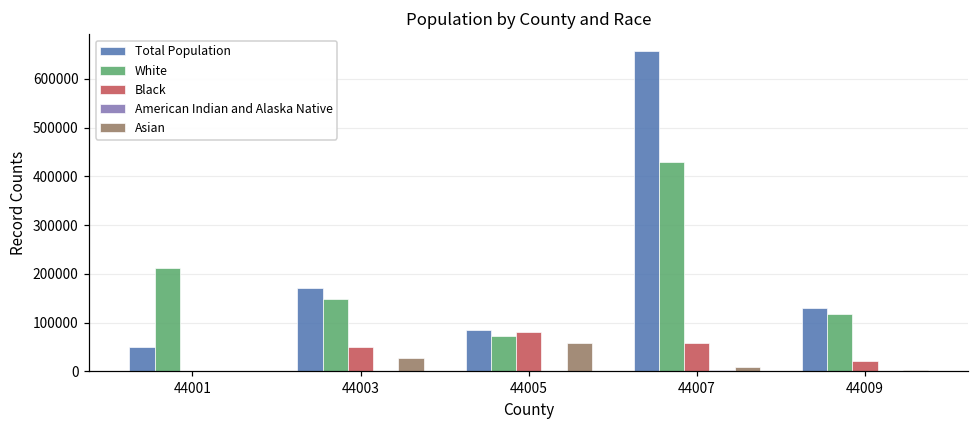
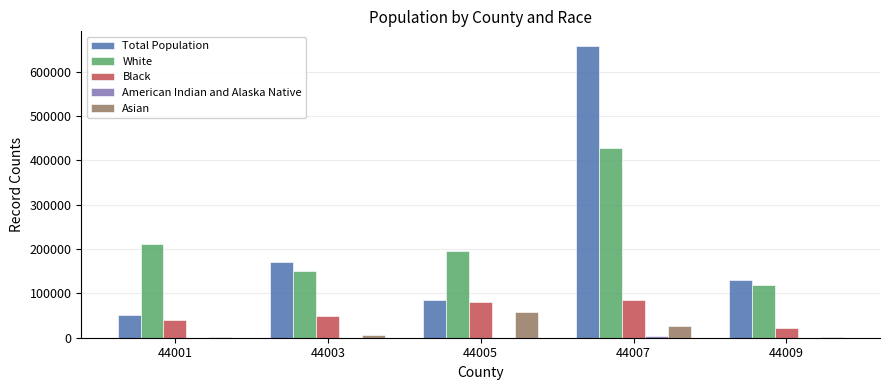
Black, 44001: 0 -> 40000
Asian, 44003: 30000 -> 10000
White, 44005: 70000 -> 200000
Black, 44007: 60000 -> 80000
Asian, 44007: 10000 -> 30000
